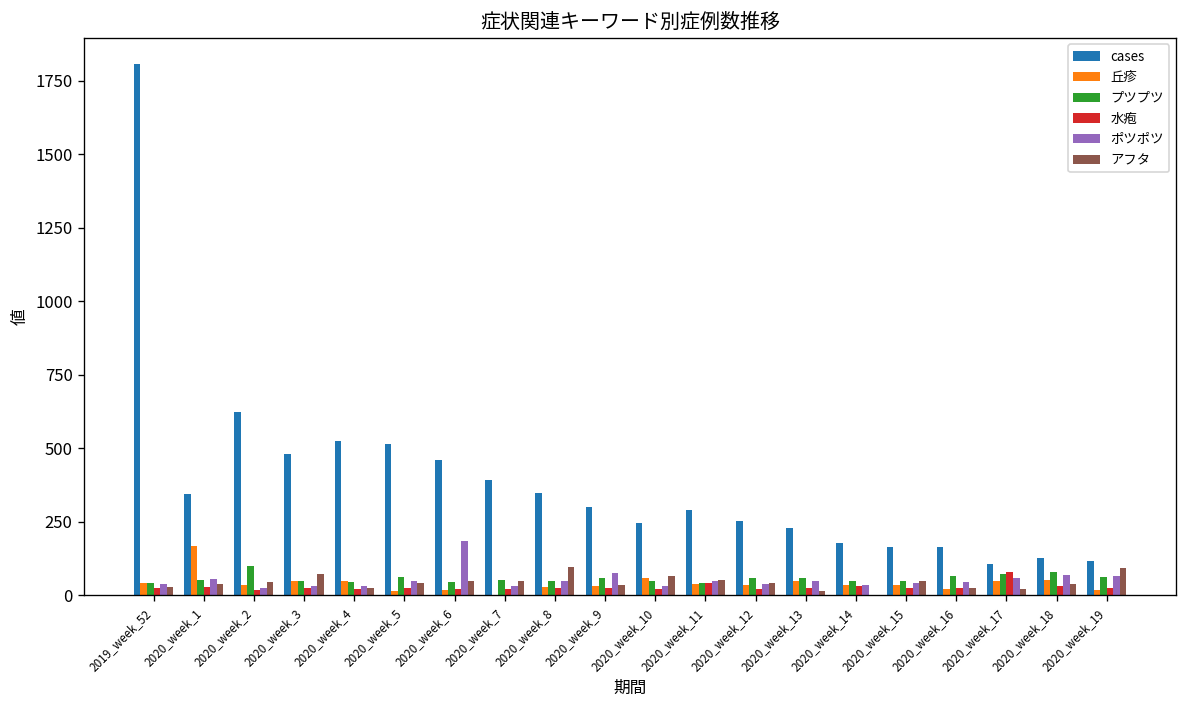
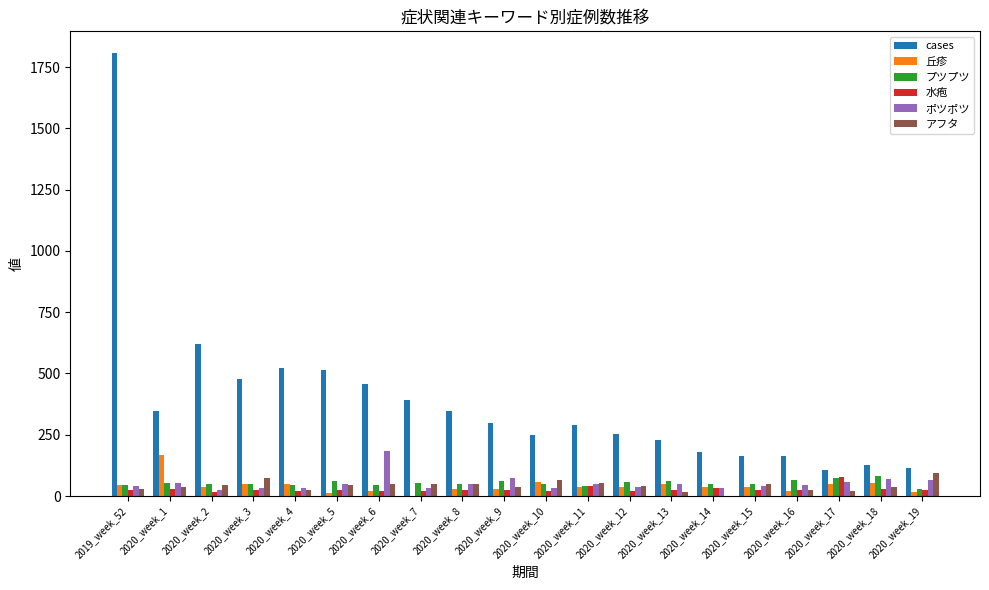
プツプツ, 2020_week_2: 100 -> 50
アフタ, 2020_week_8: 100 -> 50
プツプツ, 2020_week_19: 60 -> 30
